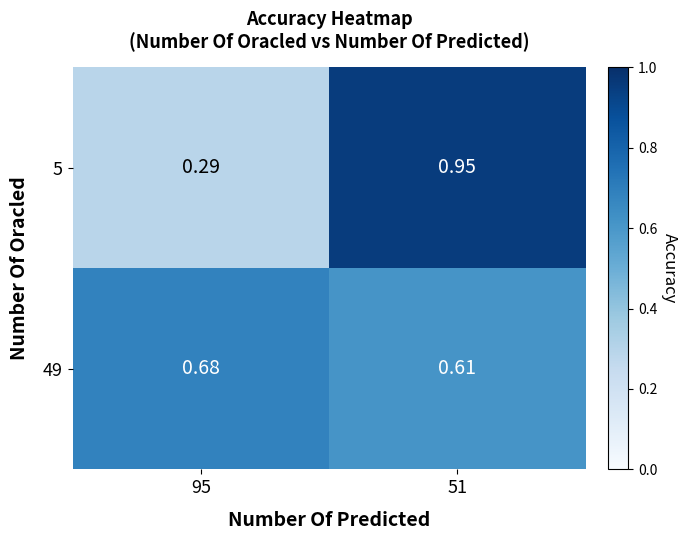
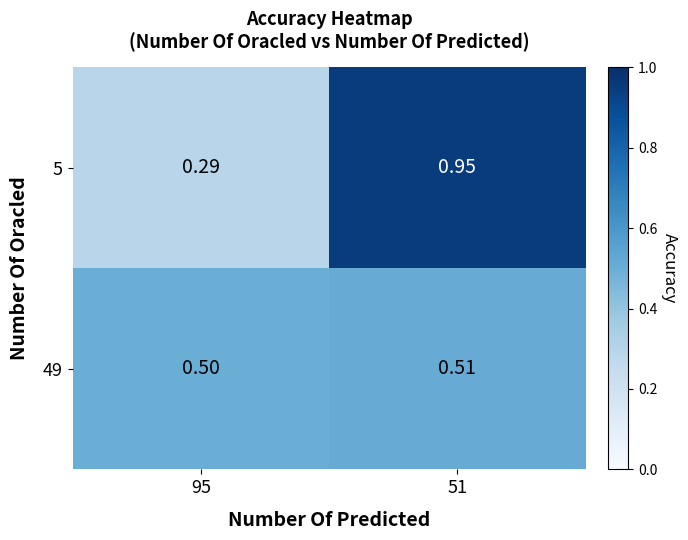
49, 95: 0.68 -> 0.50
49, 51: 0.61 -> 0.51
